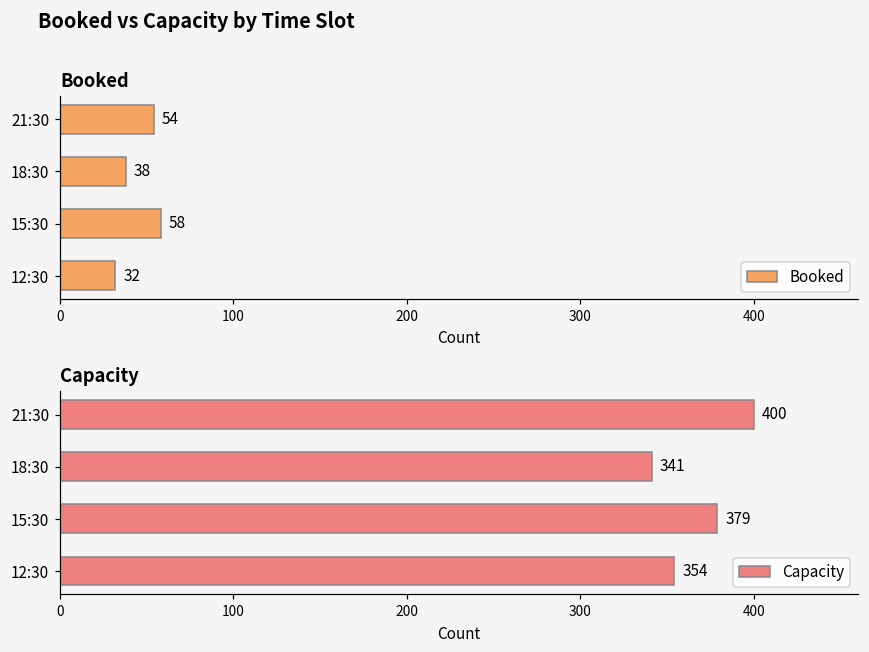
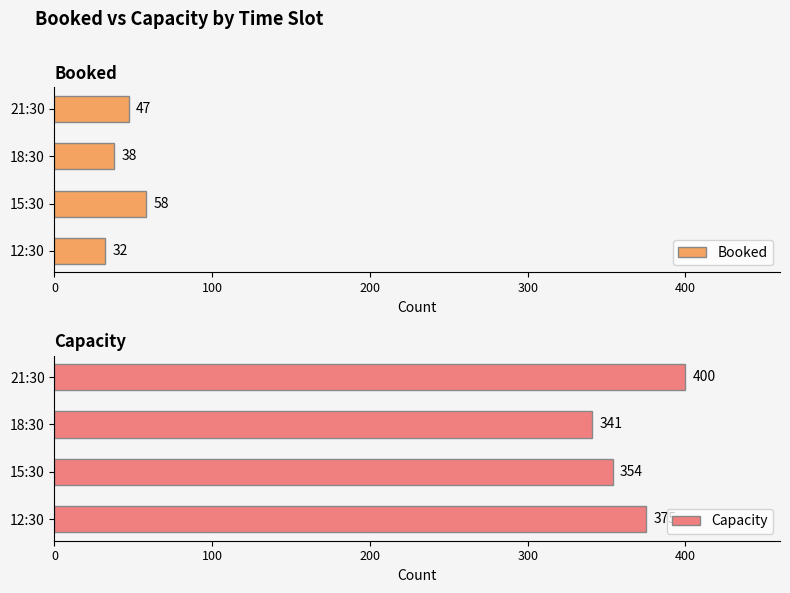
Booked, 21:30: 54 -> 47
Capacity, 15:30: 379 -> 354
Capacity, 12:30: 354 -> 375
